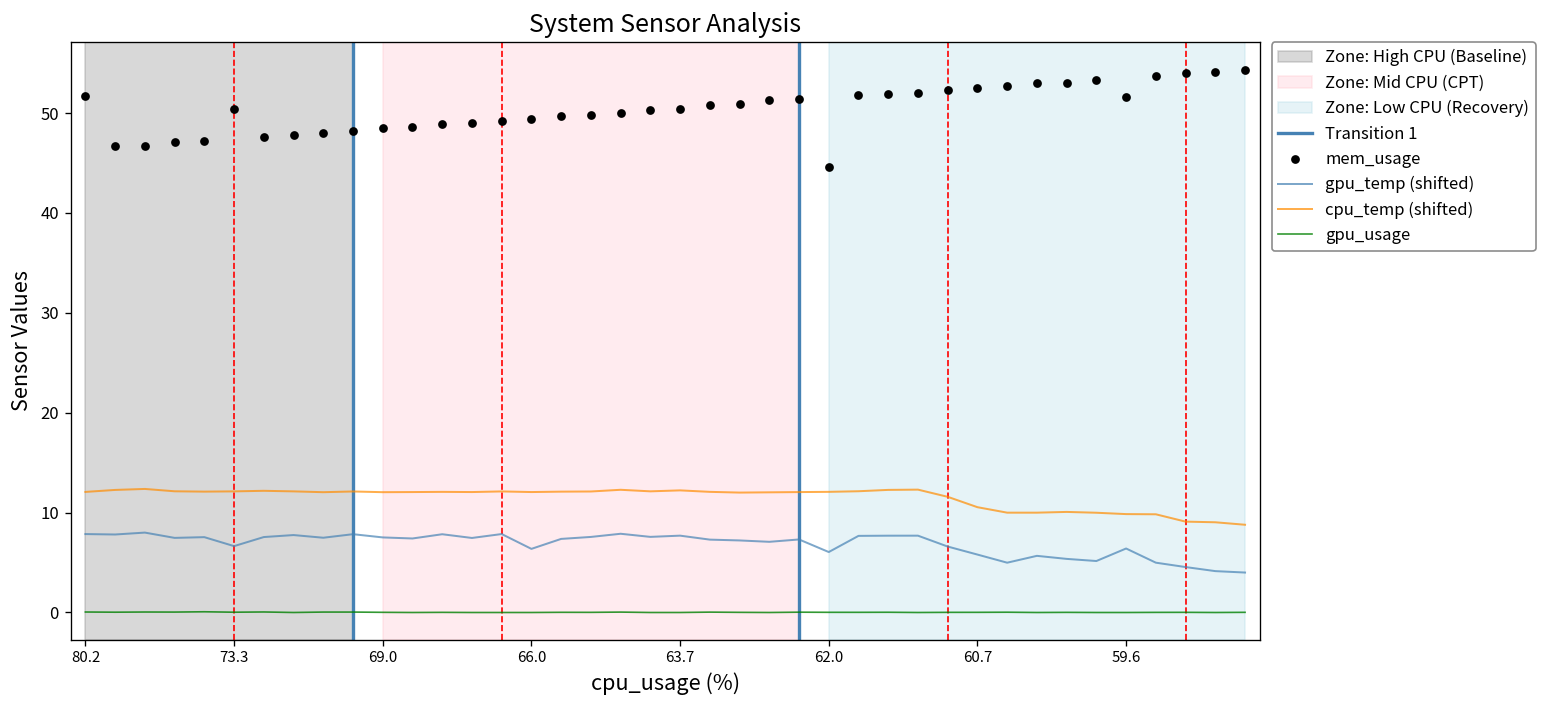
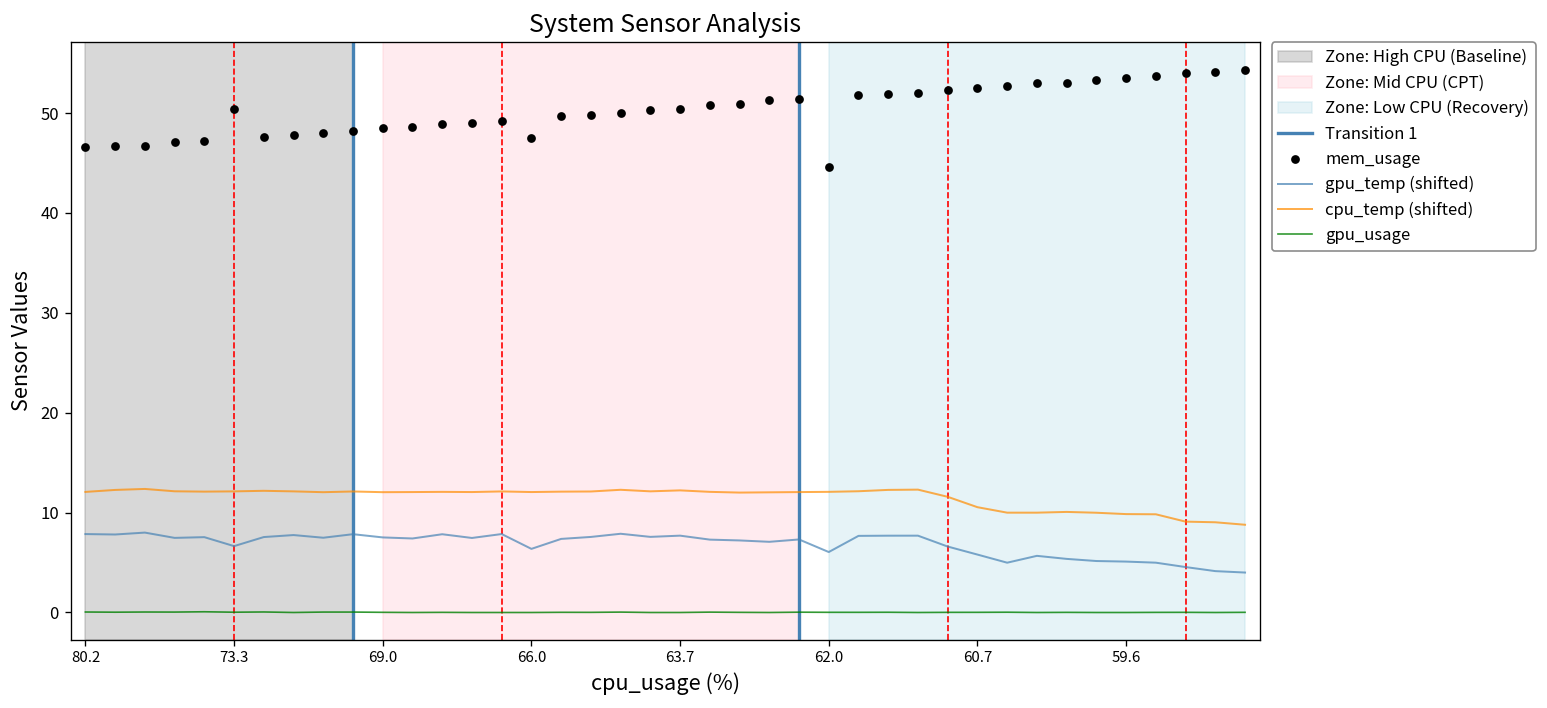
mem_usage, 80.2: 52 -> 47
mem_usage, 66.0: 49 -> 48
gpu_temp (shifted), 59.6: 6 -> 5
mem_usage, 59.6: 52 -> 54
